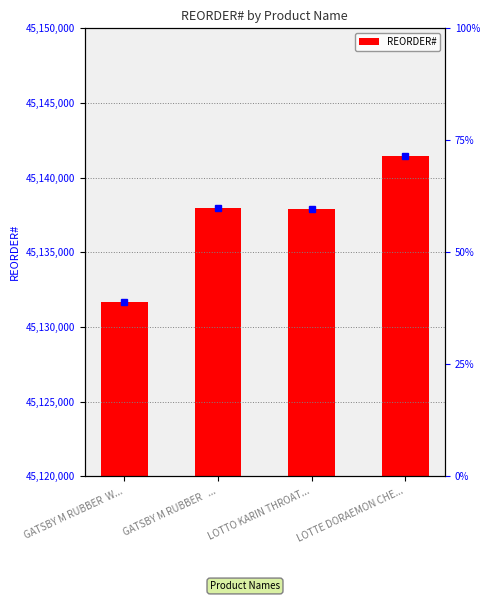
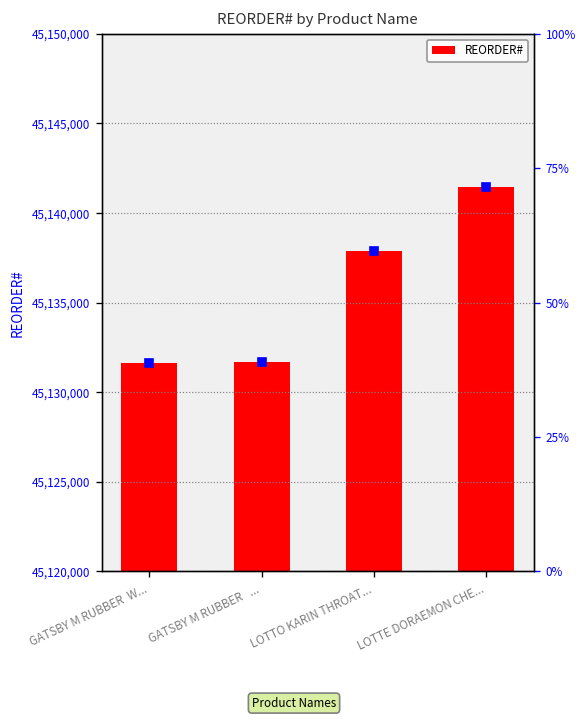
REORDER#, GATSBY M RUBBER ...: 45,137,900 -> 45,131,700
